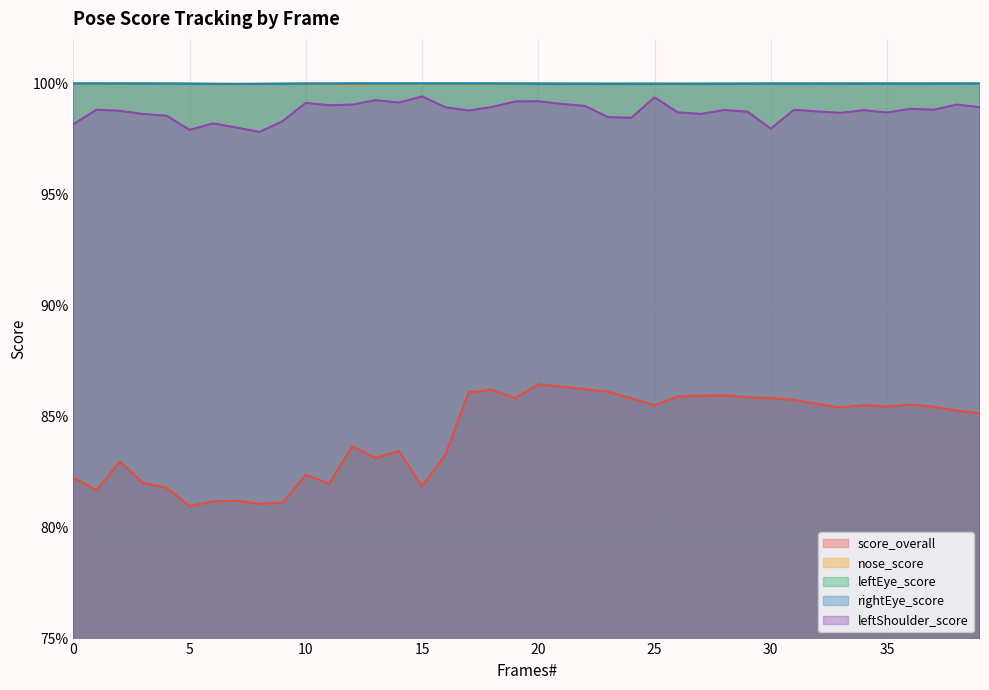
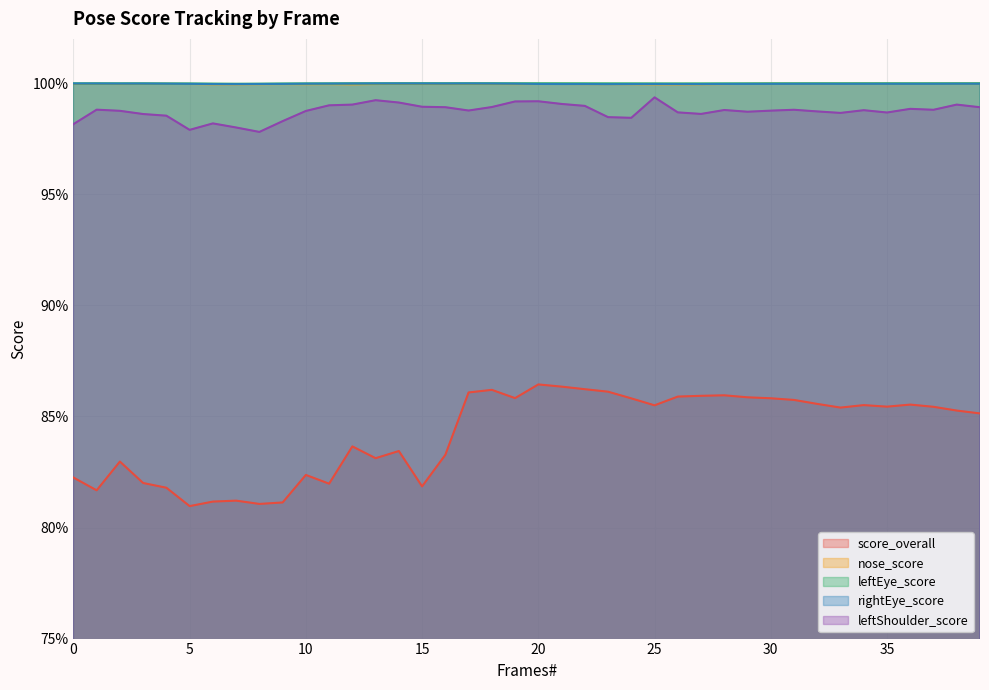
leftShoulder_score, 10: 99.1% -> 98.8%
leftShoulder_score, 15: 99.4% -> 98.9%
leftShoulder_score, 30: 98.0% -> 98.8%
